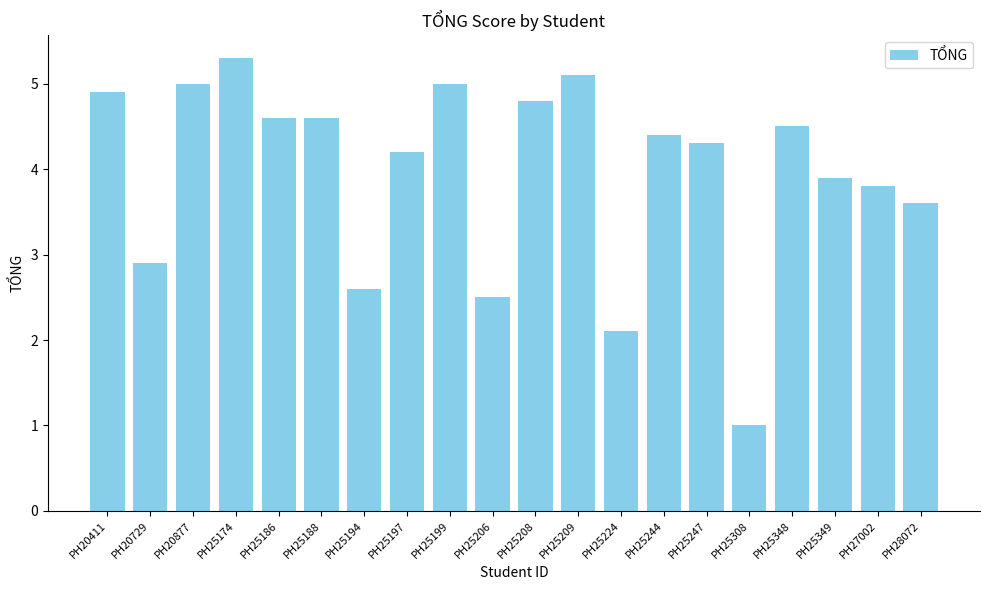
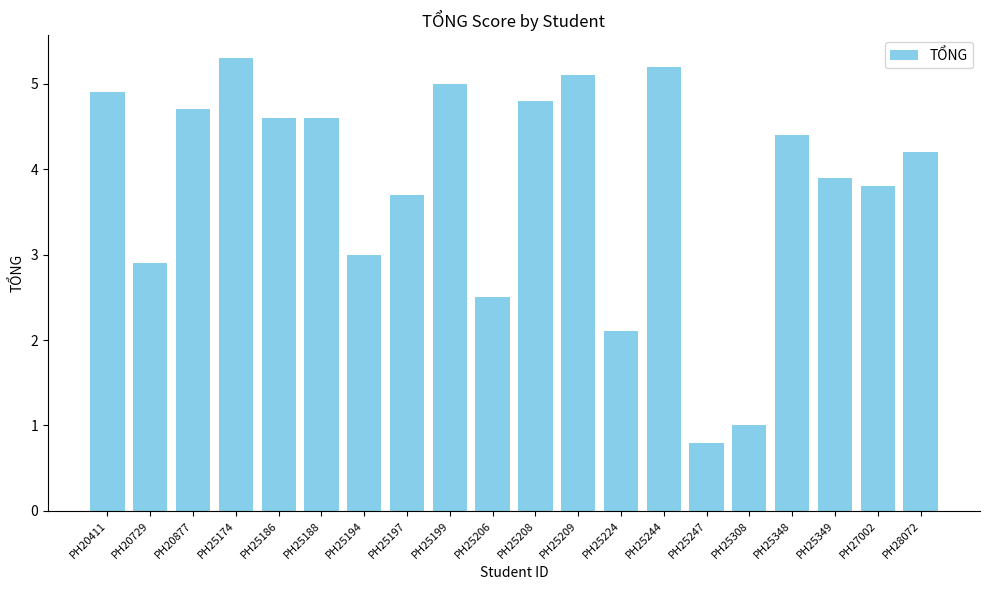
PH20877: 5.0 -> 4.7
PH25194: 2.6 -> 3.0
PH25197: 4.2 -> 3.7
PH25244: 4.4 -> 5.2
PH25247: 4.3 -> 0.8
PH25348: 4.5 -> 4.4
PH28072: 3.6 -> 4.2
